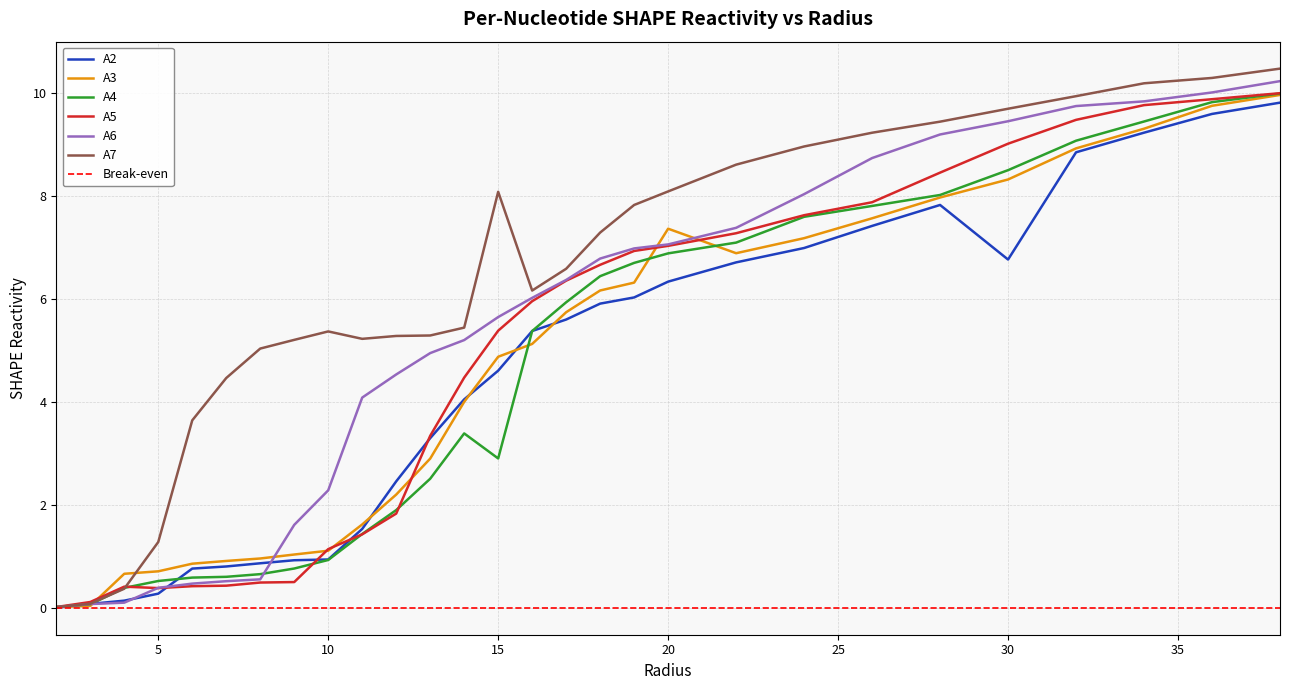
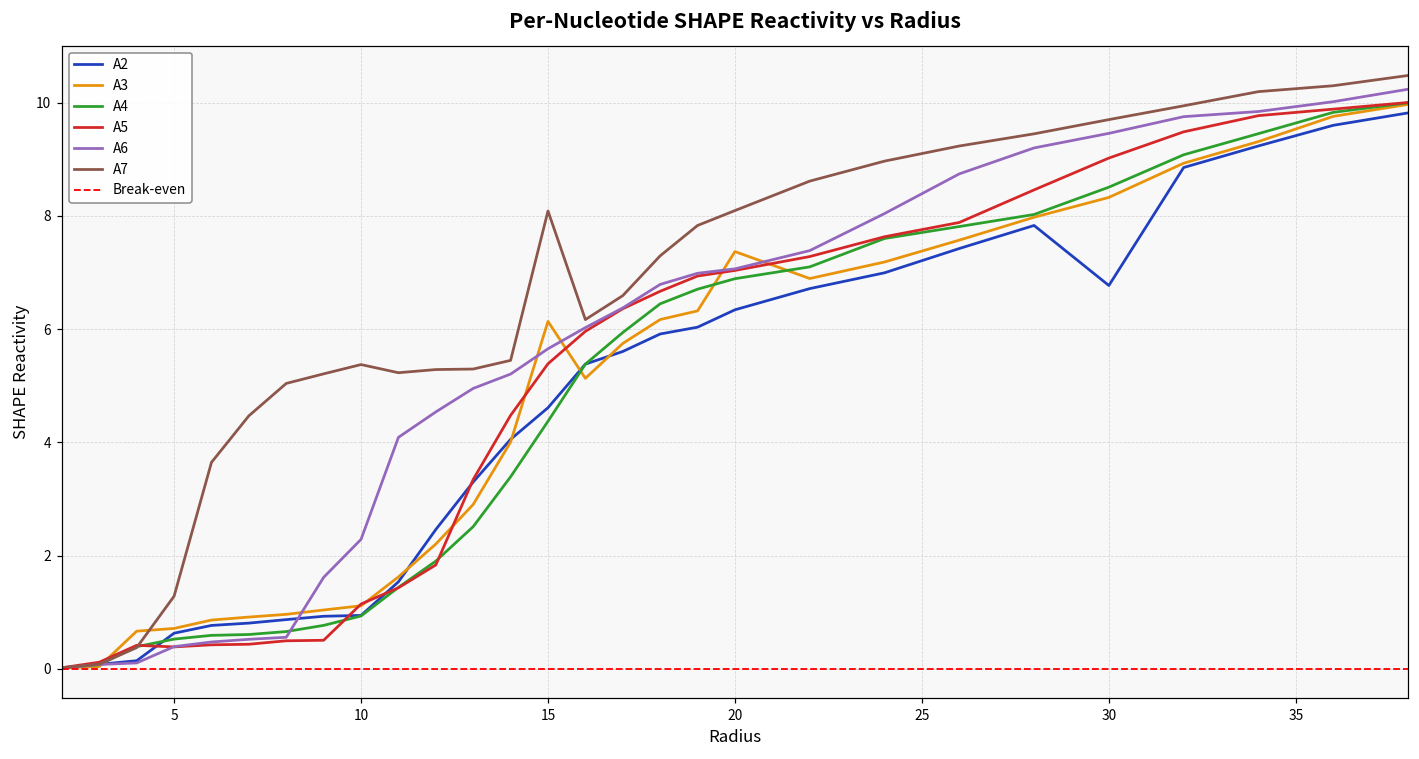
A2, 5: 0.3 -> 0.6
A3, 15: 4.9 -> 6.1
A4, 15: 2.9 -> 4.4
